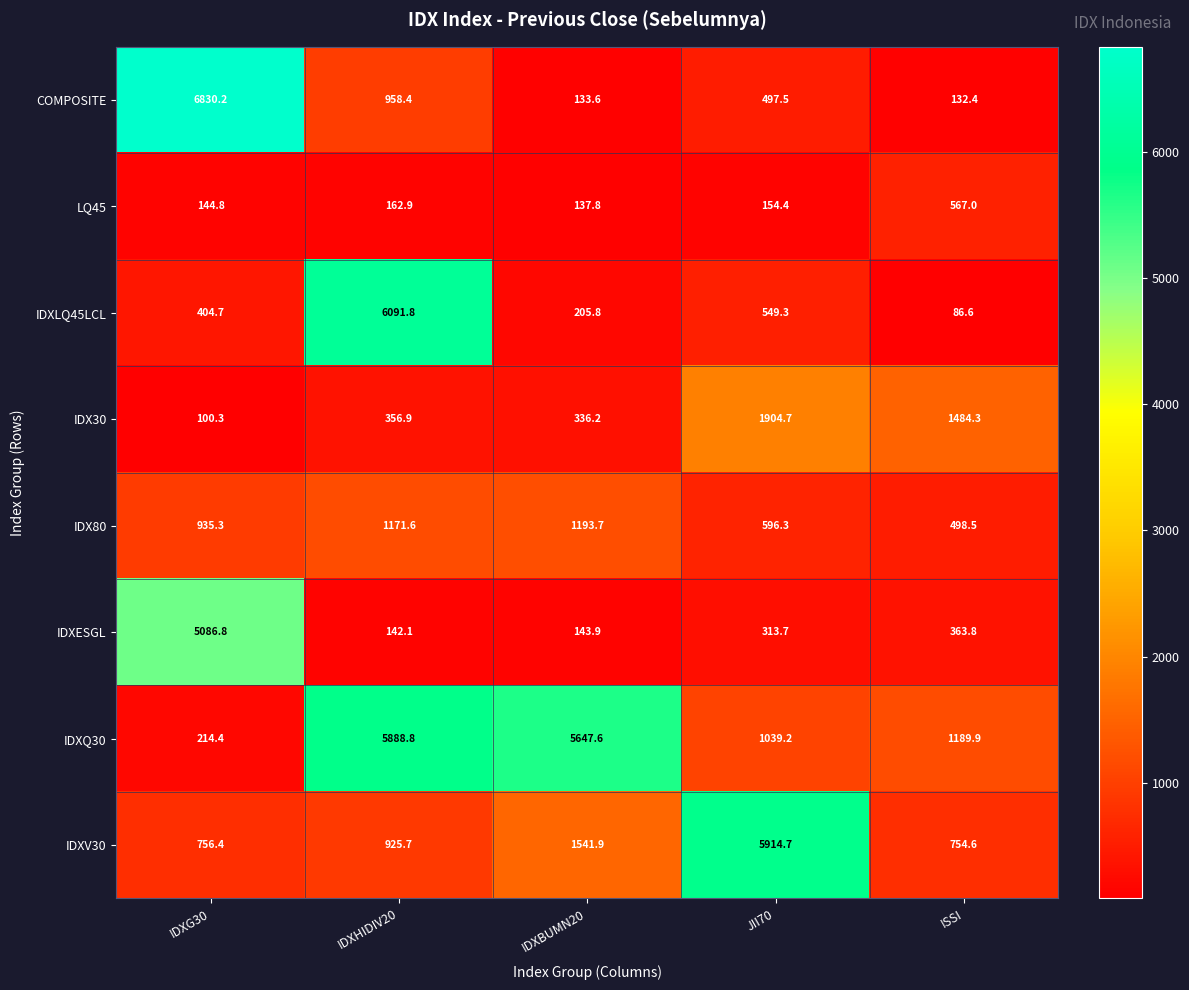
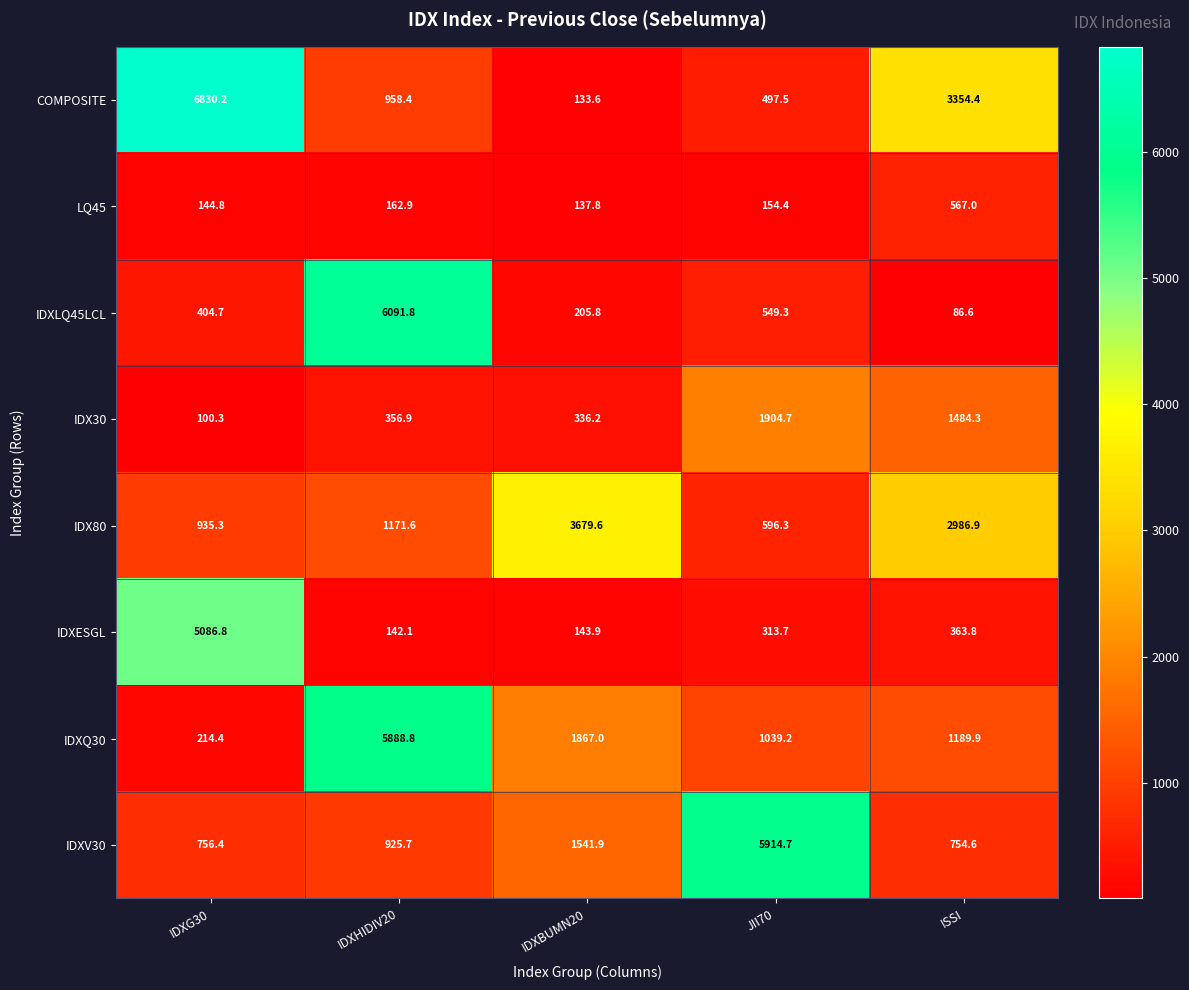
COMPOSITE, ISSI: 132.4 -> 3354.4
IDX80, IDXBUMN20: 1193.7 -> 3679.6
IDX80, ISSI: 498.5 -> 2986.9
IDXQ30, IDXBUMN20: 5647.6 -> 1867.0
